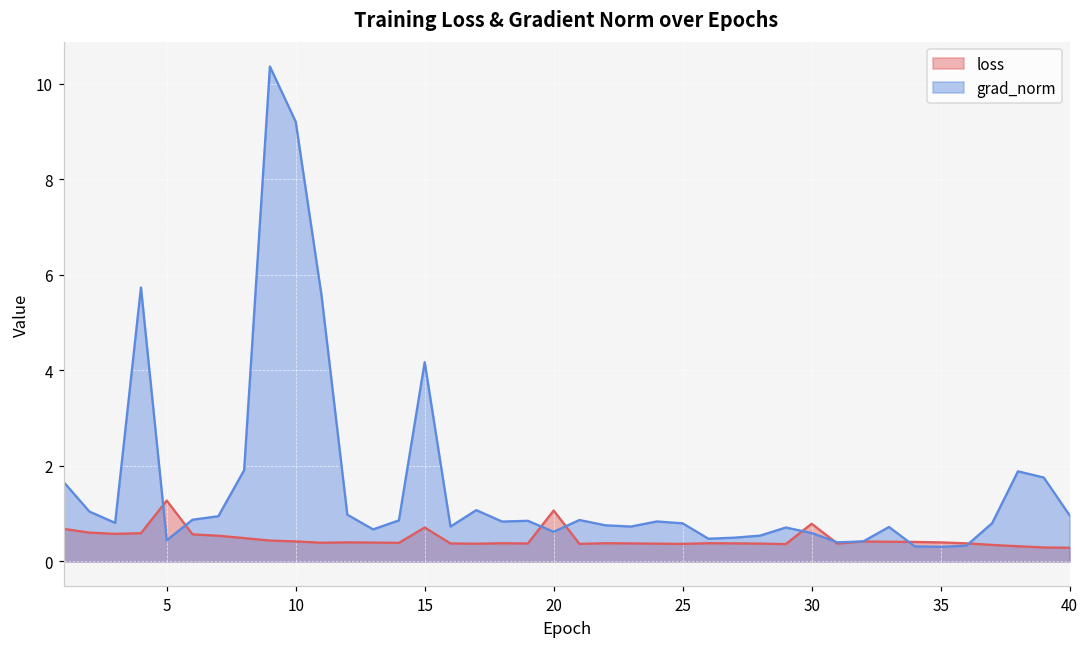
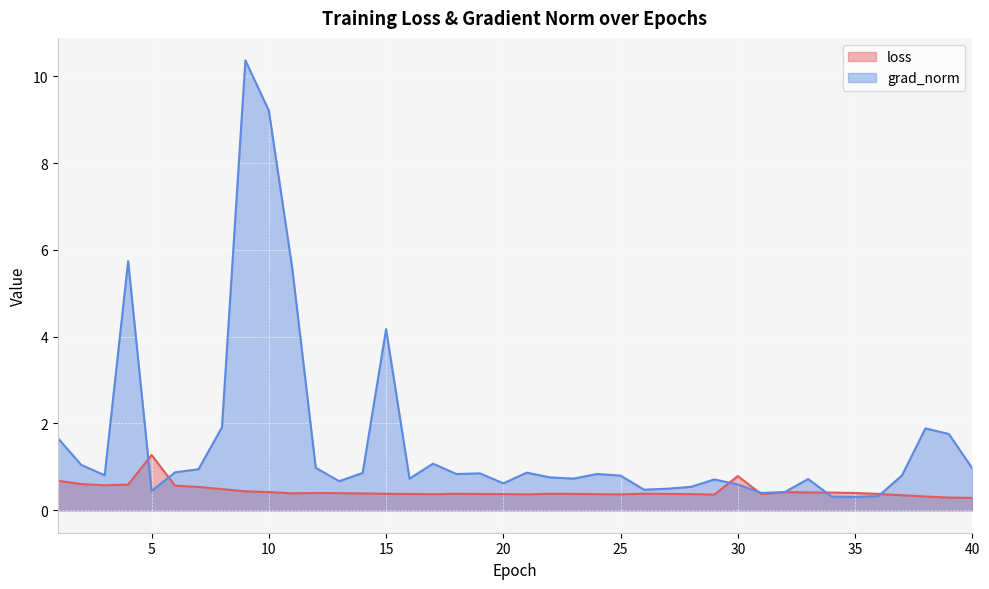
loss, 15: 0.7 -> 0.4
loss, 20: 1.1 -> 0.4
